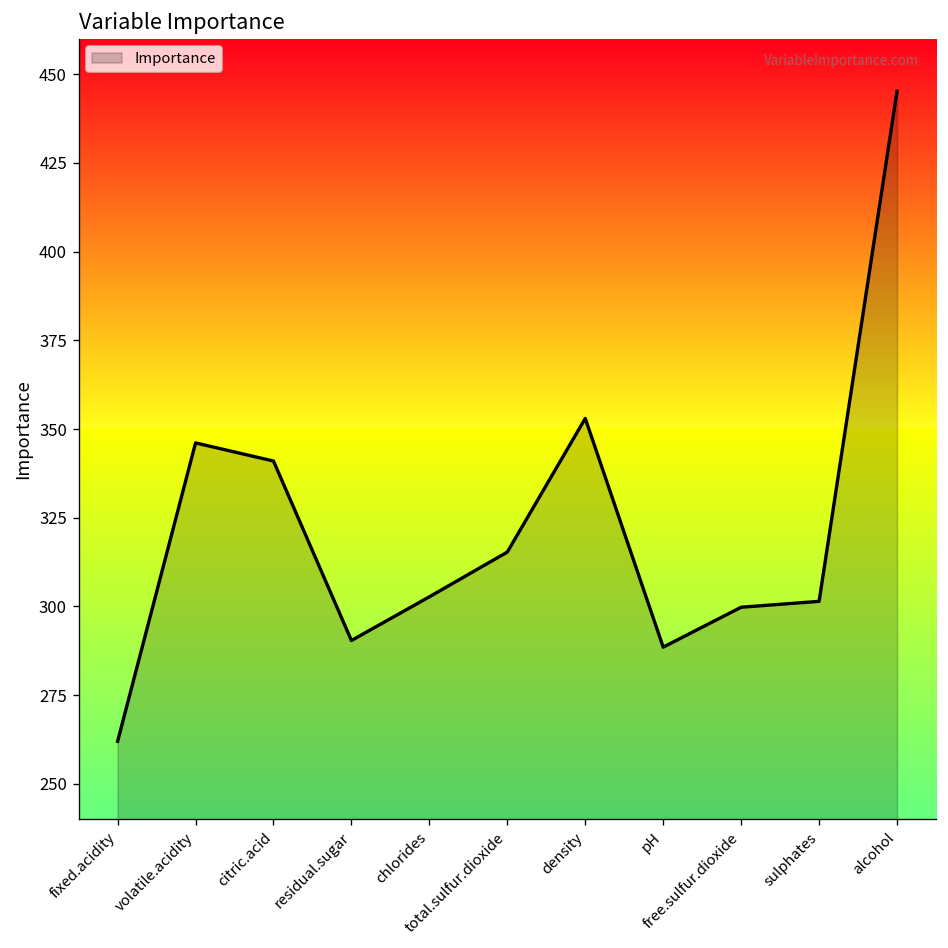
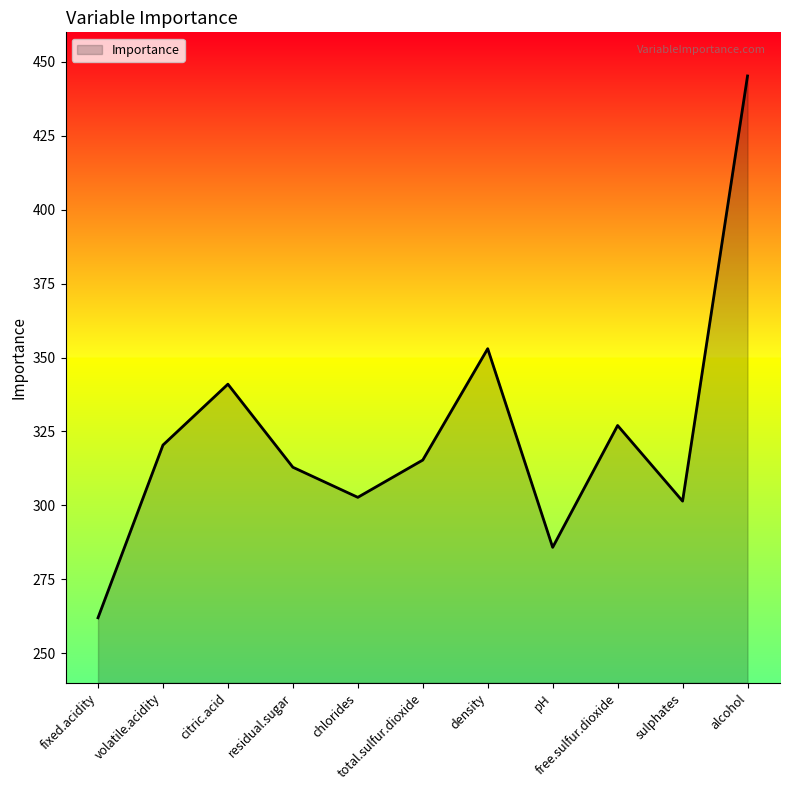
volatile.acidity: 346 -> 320
residual.sugar: 290 -> 313
pH: 289 -> 286
free.sulfur.dioxide: 300 -> 327
